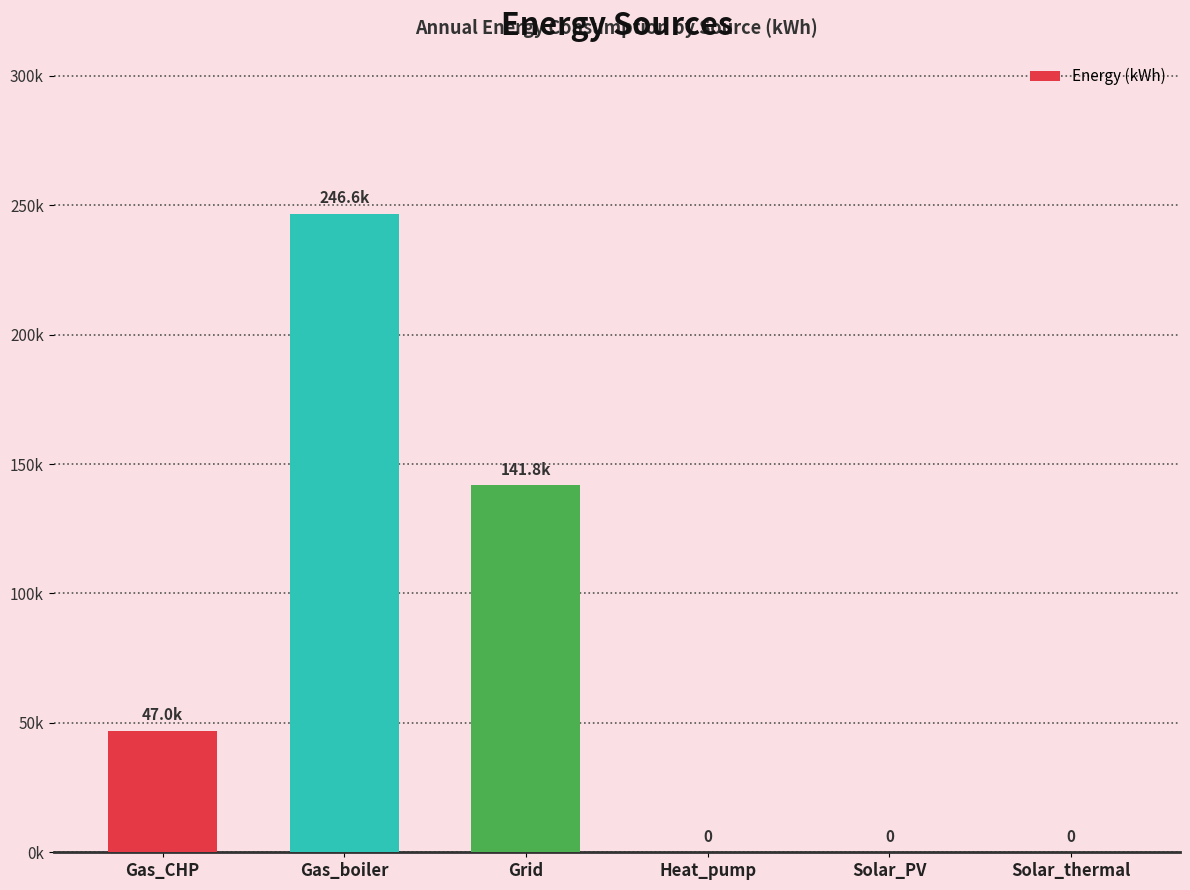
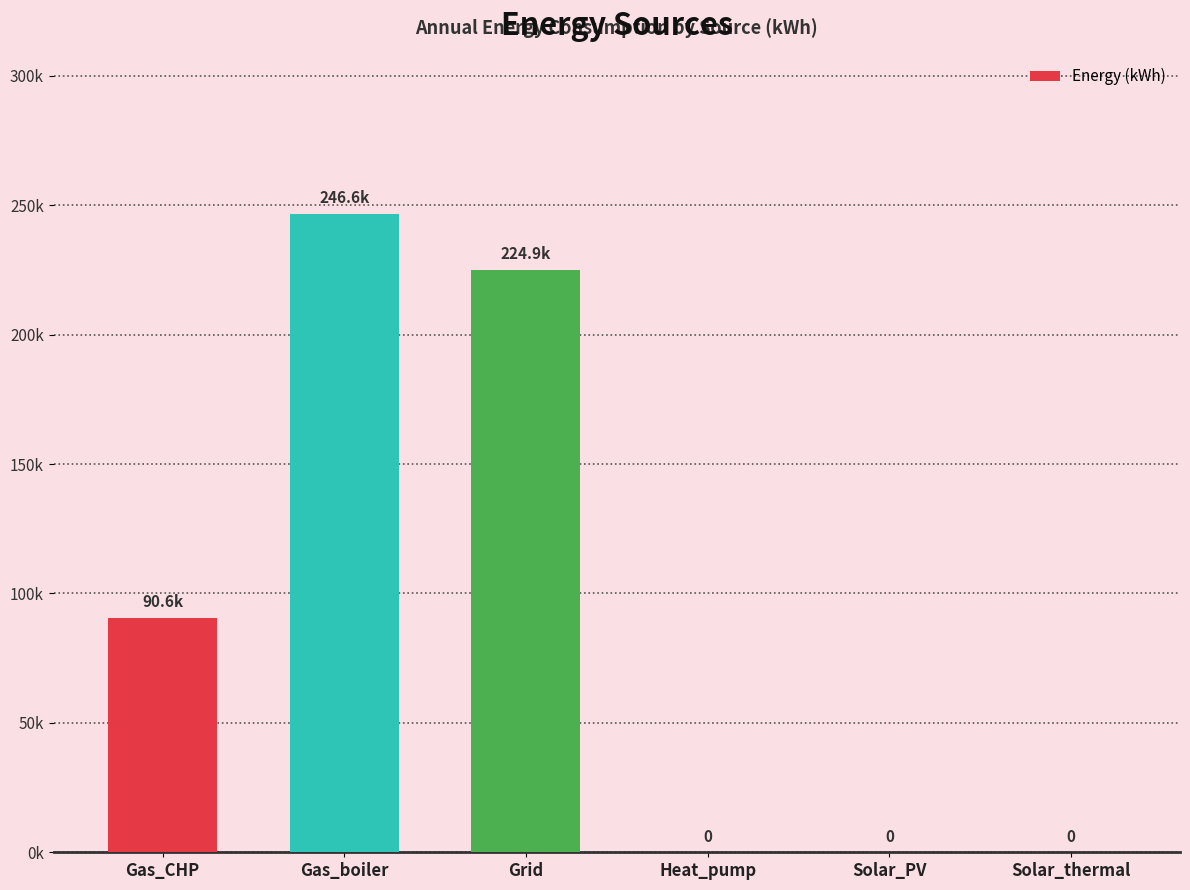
Gas_CHP: 47.0k -> 90.6k
Grid: 141.8k -> 224.9k
